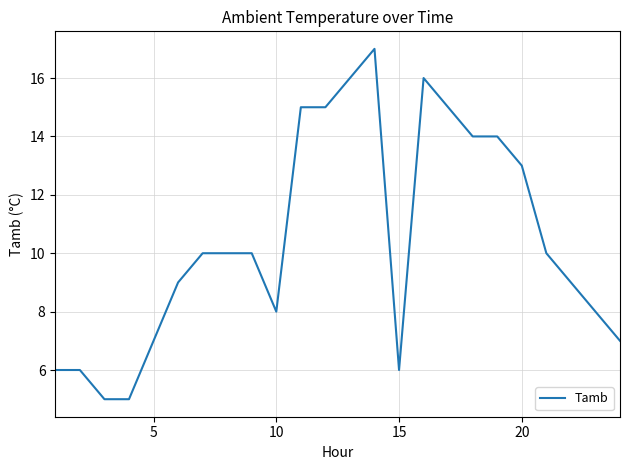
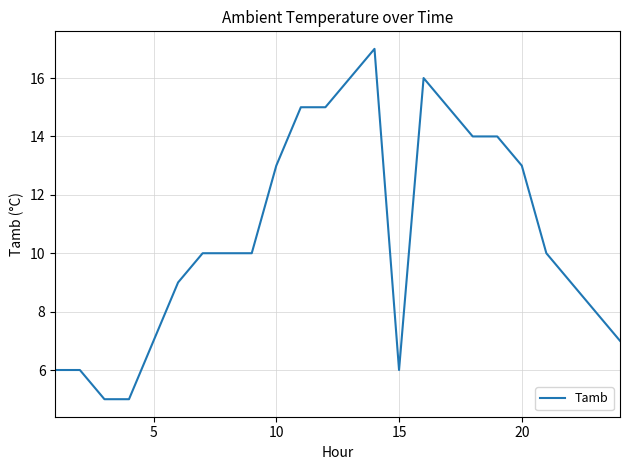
10: 8 -> 13
